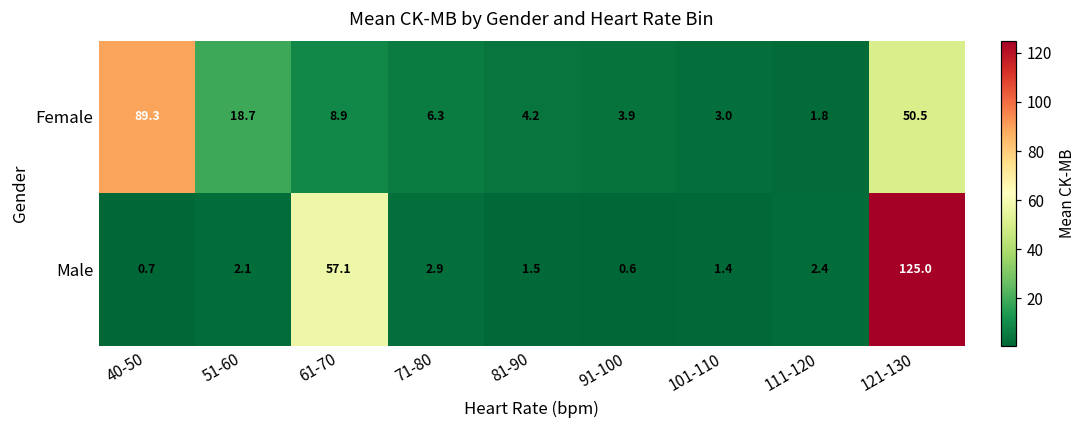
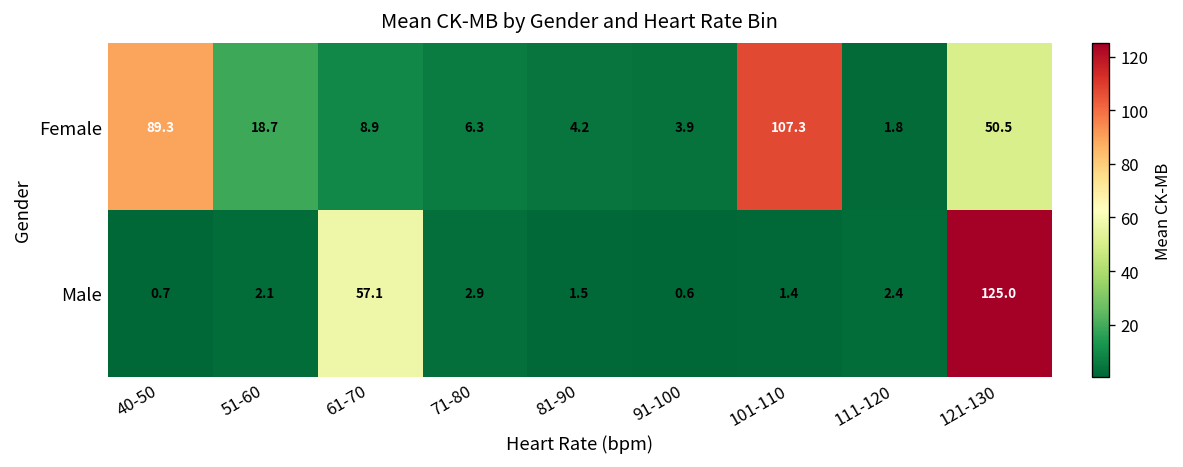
Female, 101-110: 3.0 -> 107.3
